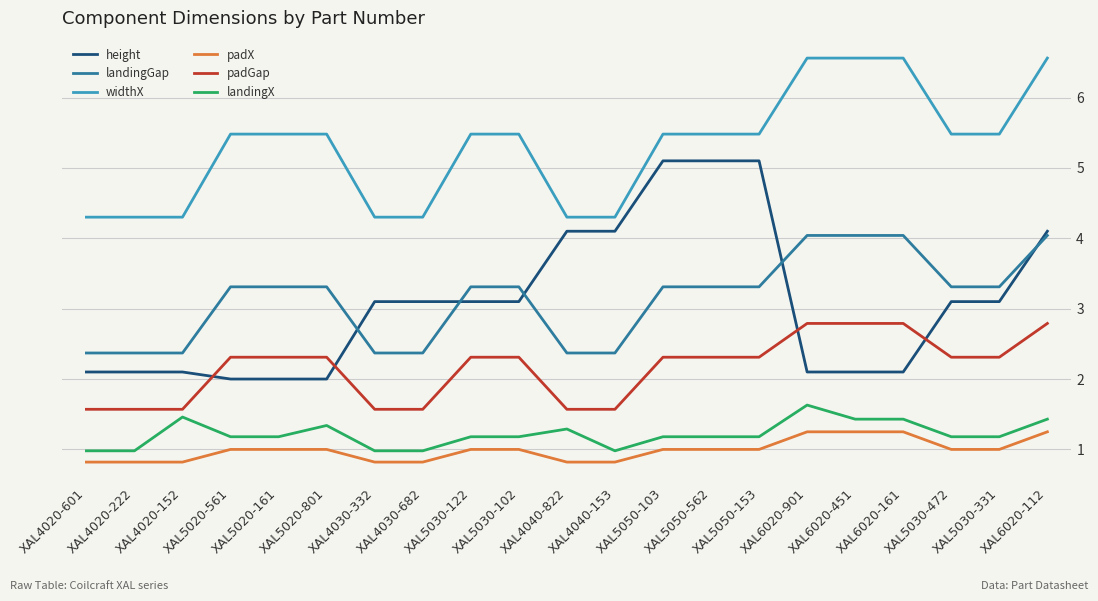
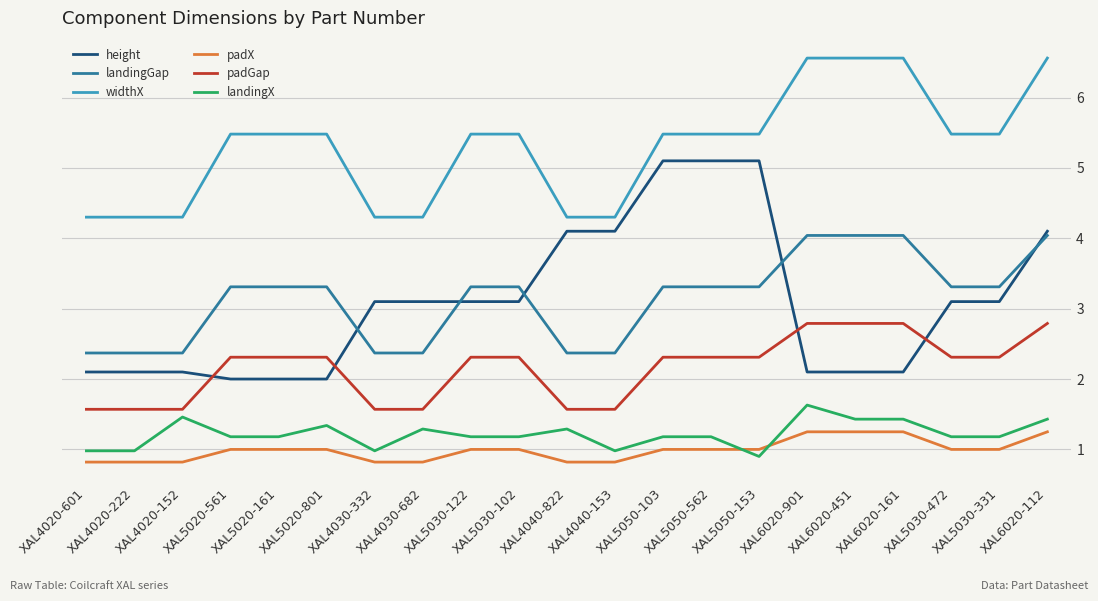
landingX, XAL4030-682: 1.0 -> 1.3
landingX, XAL5050-153: 1.2 -> 0.9
